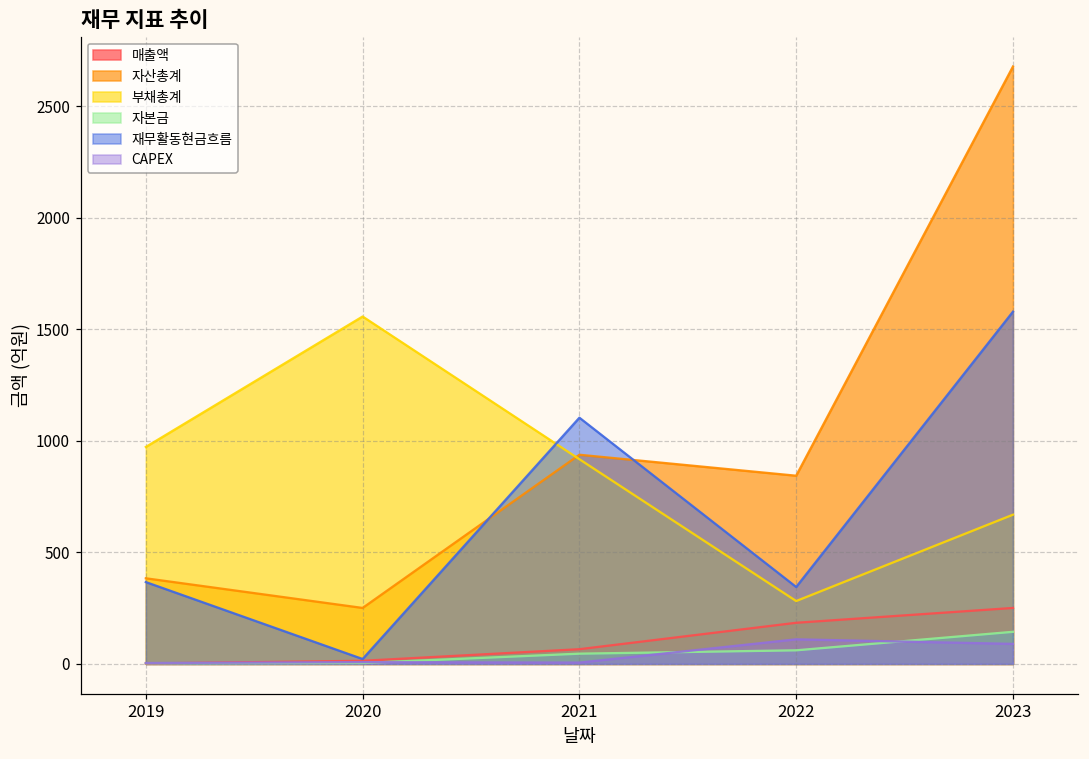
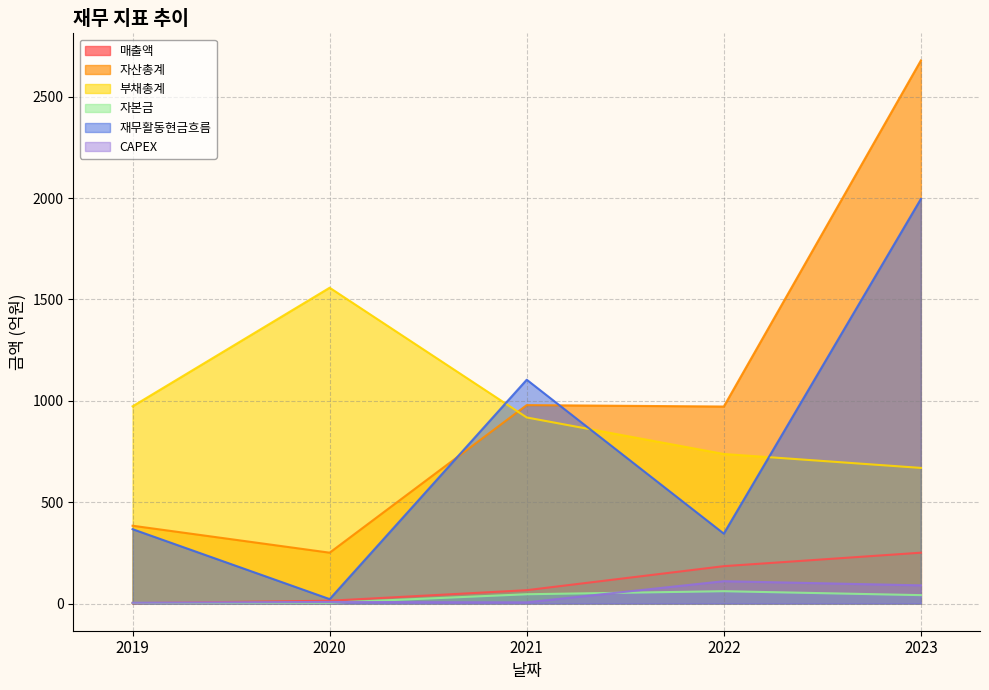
자산총계, 2021: 940 -> 980
자산총계, 2022: 840 -> 970
부채총계, 2022: 280 -> 740
자본금, 2023: 140 -> 40
재무활동현금흐름, 2023: 1580 -> 2000
